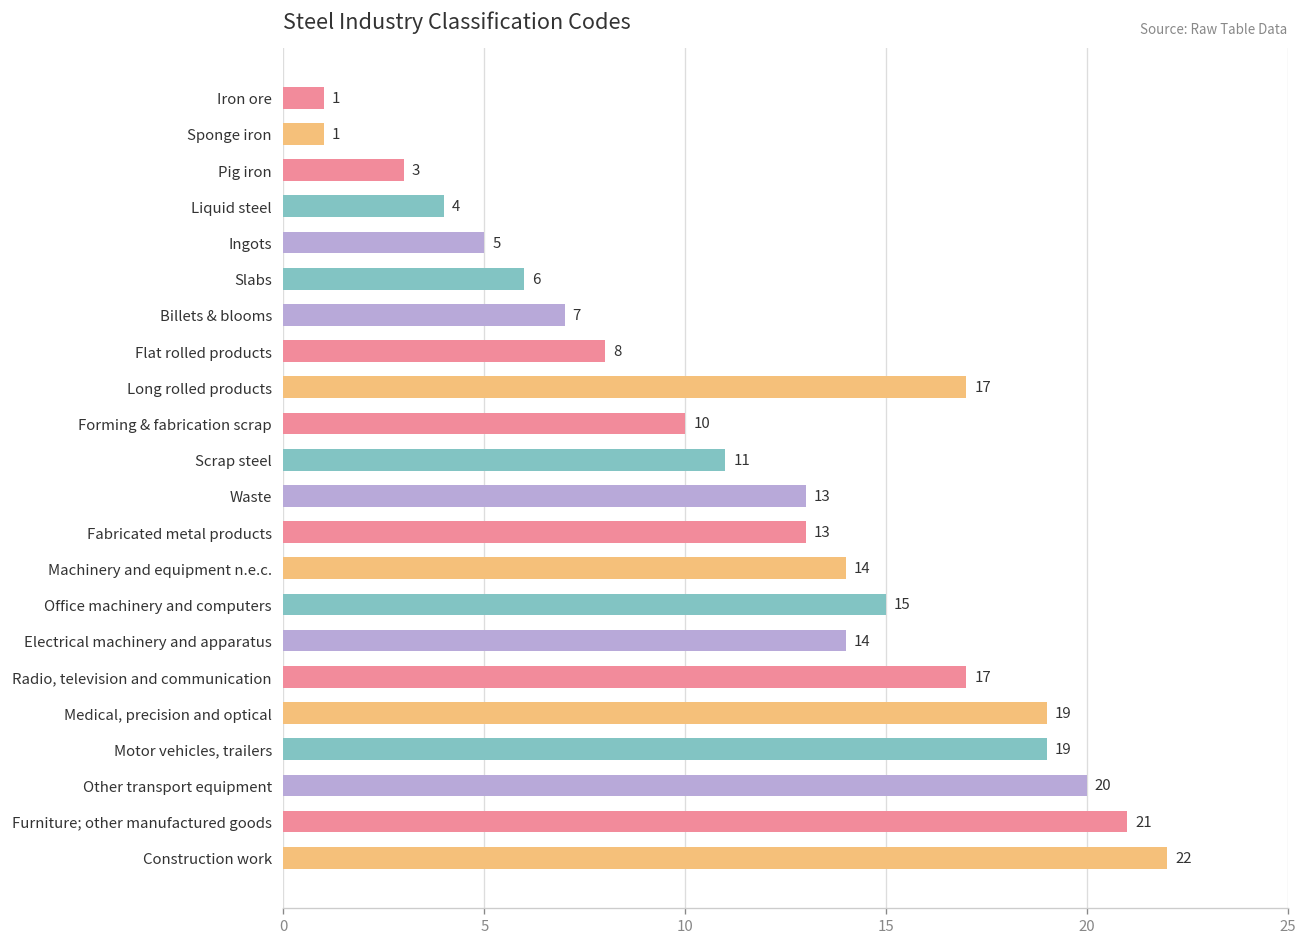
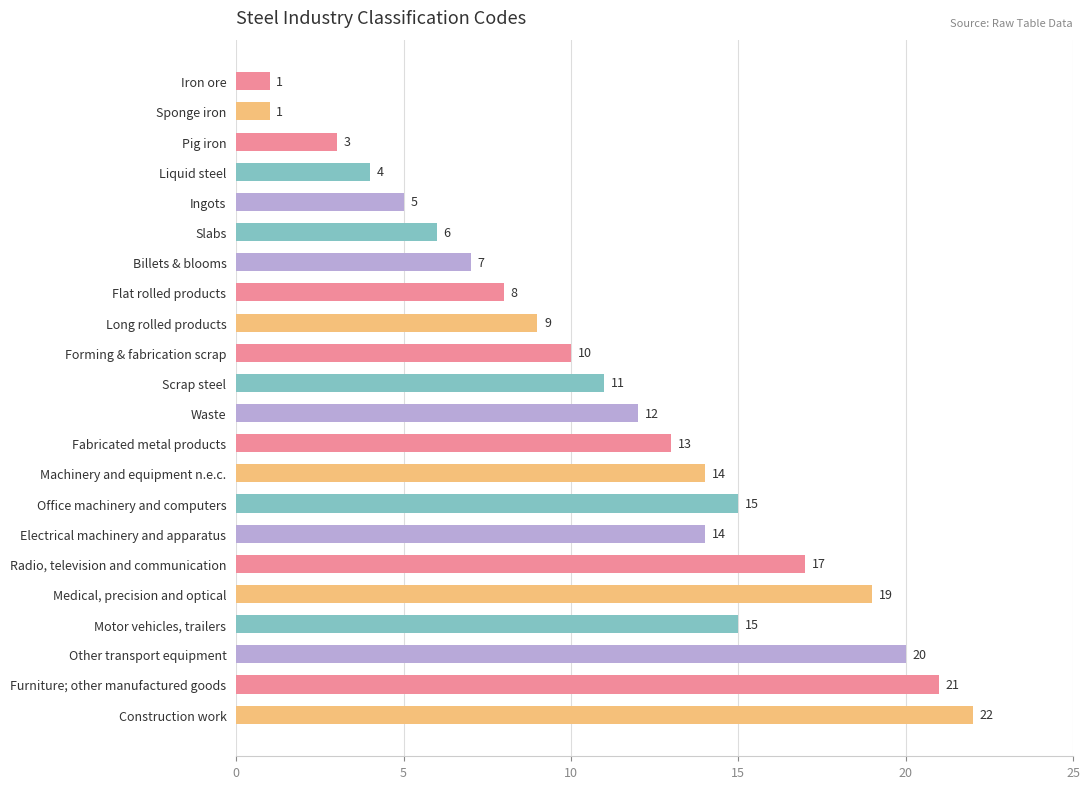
Long rolled products: 17 -> 9
Waste: 13 -> 12
Motor vehicles, trailers: 19 -> 15
